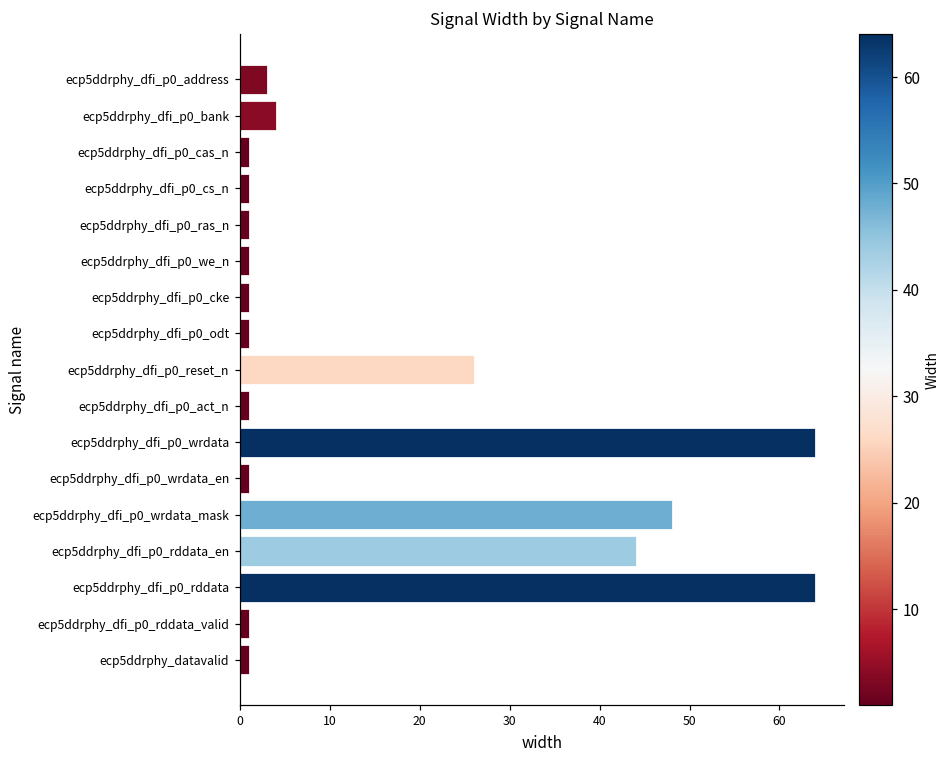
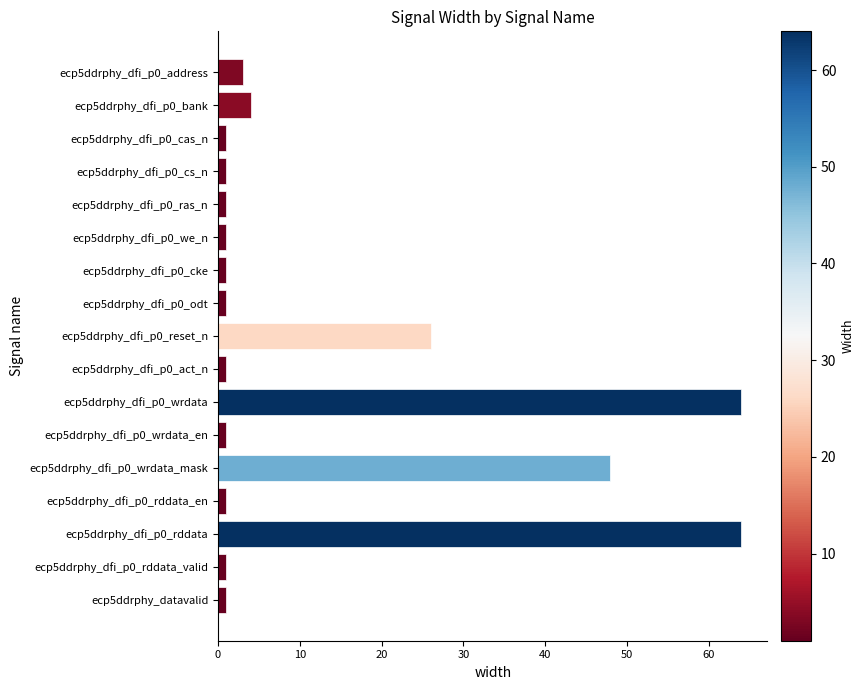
ecp5ddrphy_dfi_p0_rddata_en: 44 -> 1
